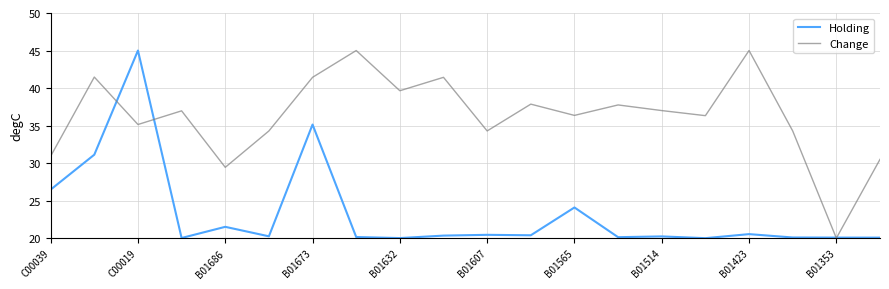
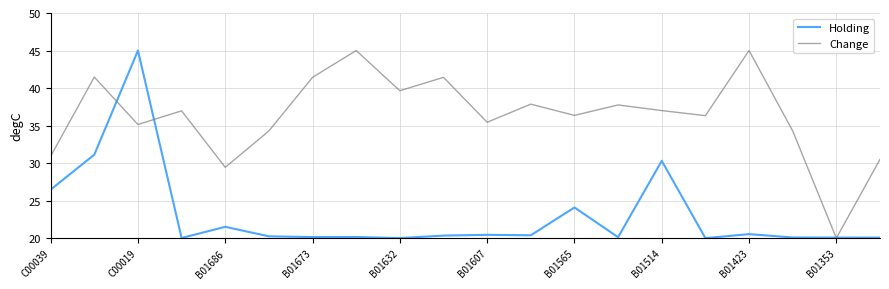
Holding, B01673: 35 -> 20
Change, B01607: 34 -> 35
Holding, B01514: 20 -> 30
